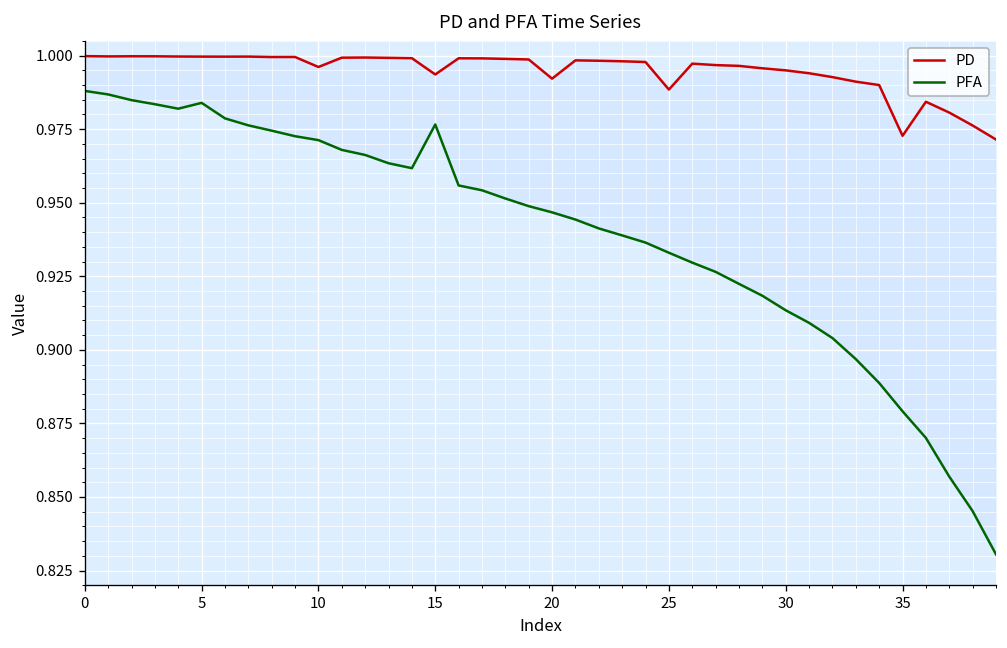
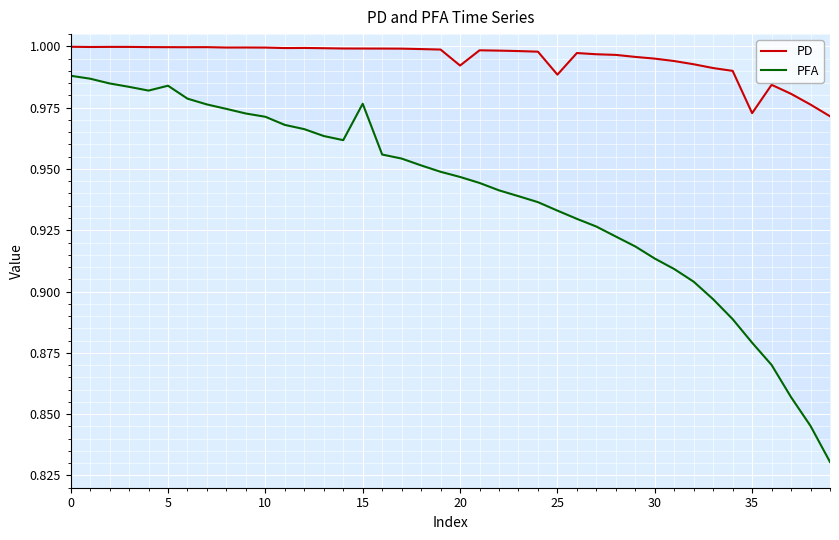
PD, 10: 0.996 -> 1.000
PD, 15: 0.994 -> 0.999
